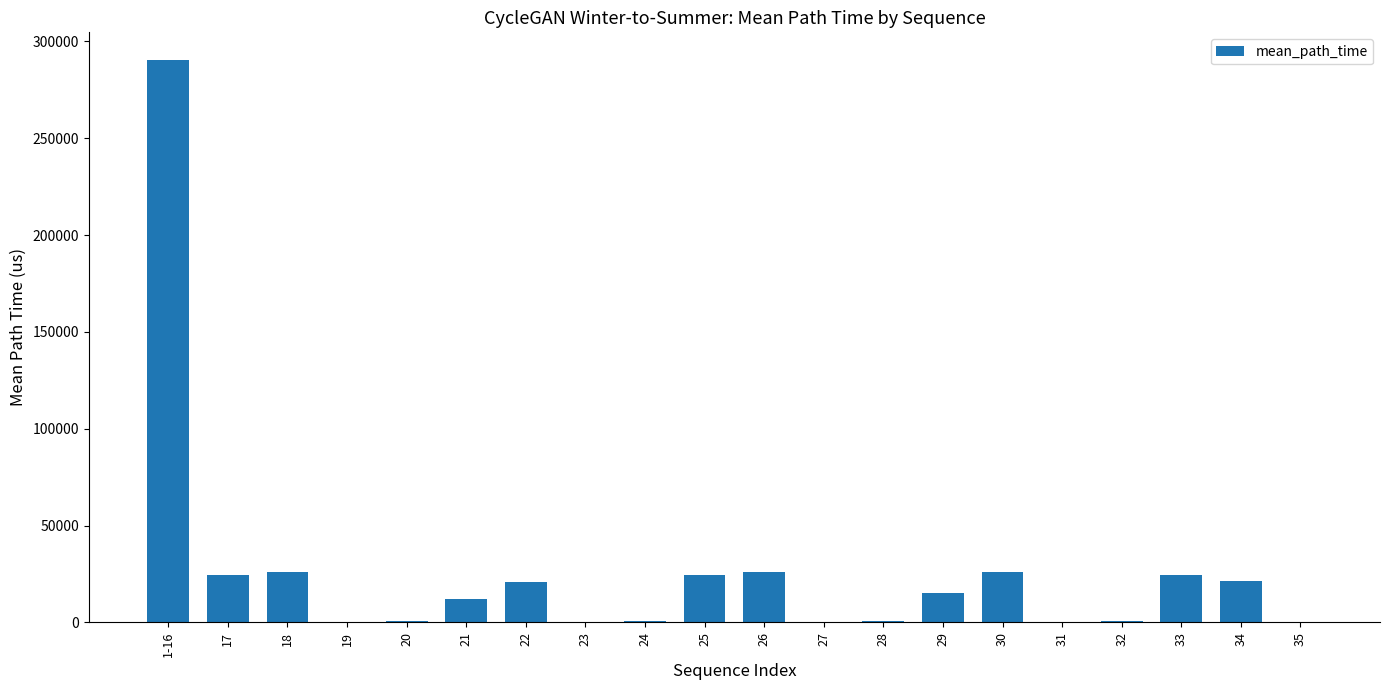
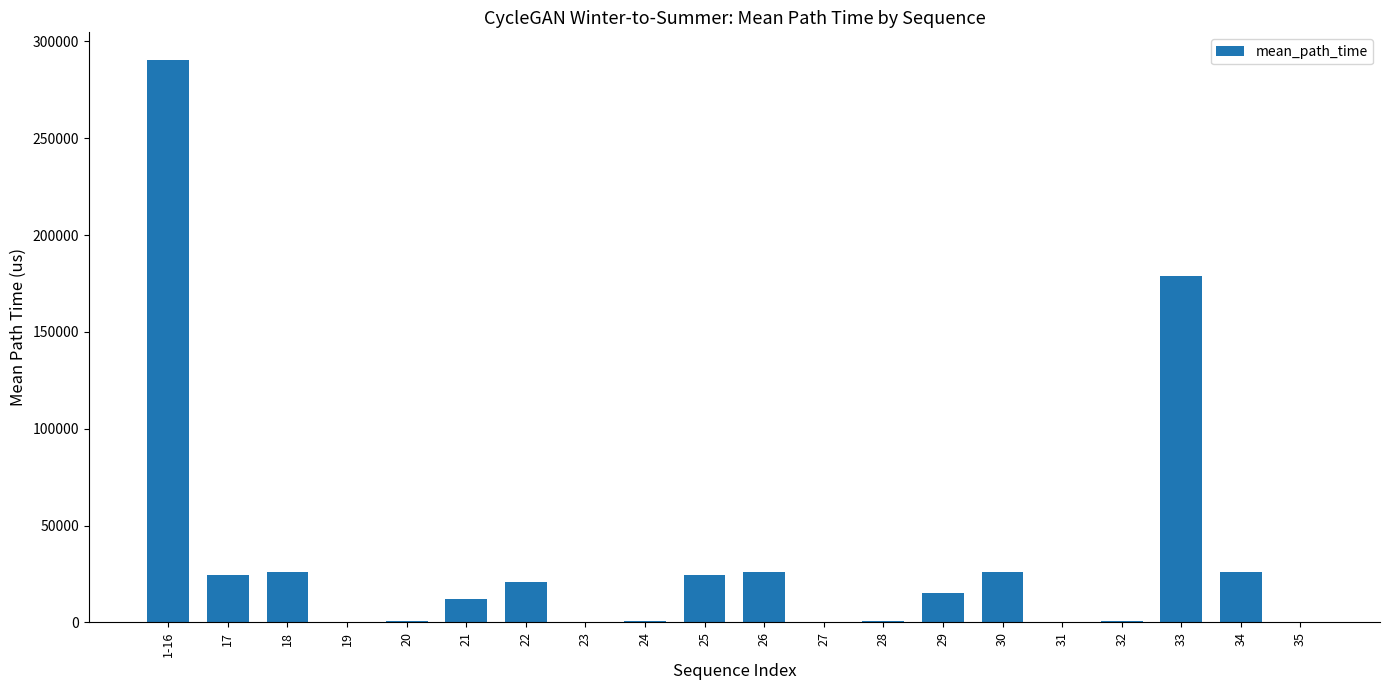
33: 25000 -> 179000
34: 22000 -> 26000
